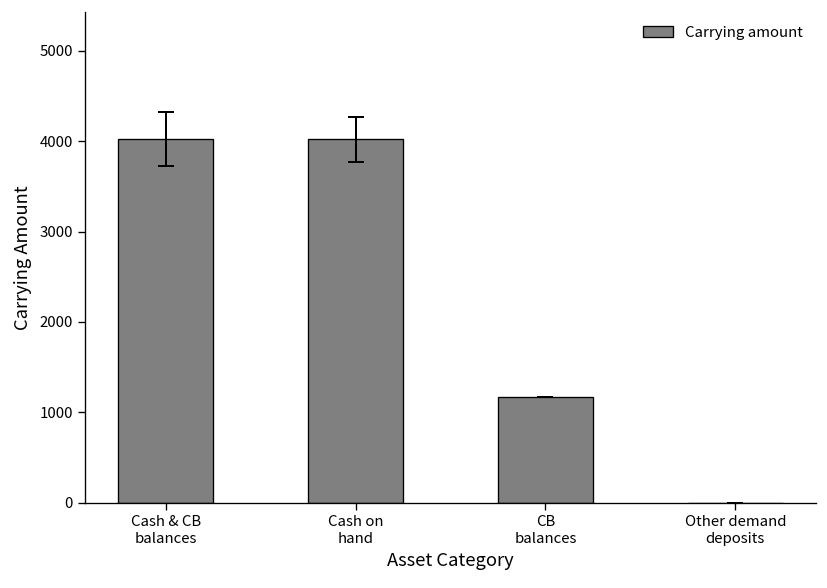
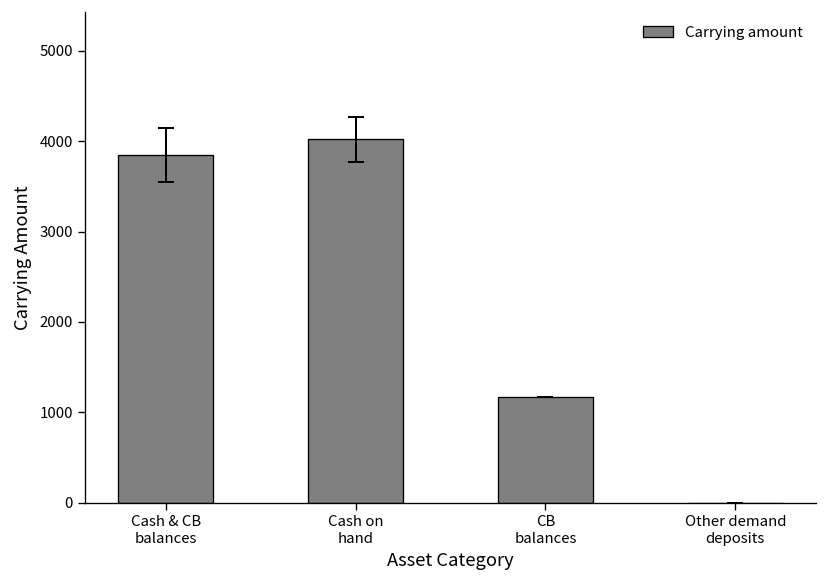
Carrying amount, Cash & CB balances: 4000 -> 3800
